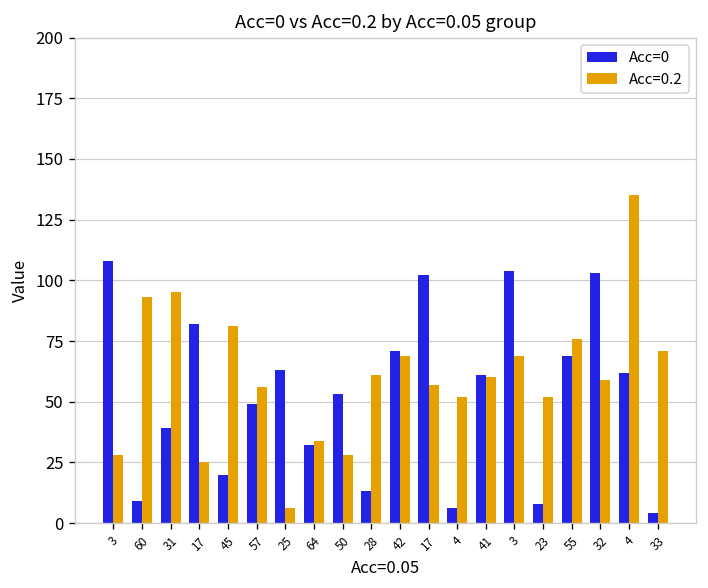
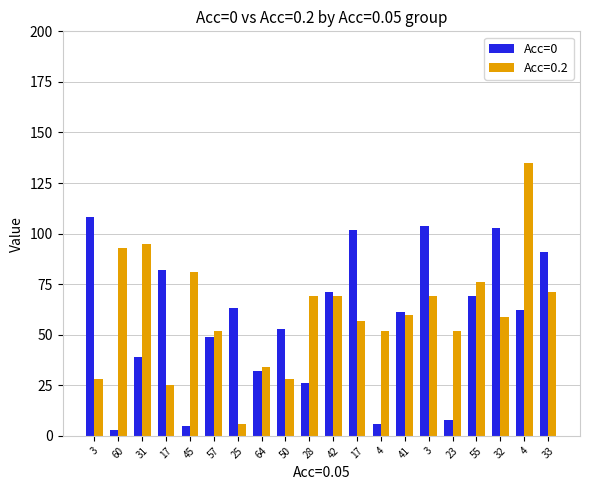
Acc=0, 60: 9 -> 3
Acc=0, 45: 20 -> 5
Acc=0.2, 57: 56 -> 52
Acc=0, 28: 13 -> 26
Acc=0.2, 28: 61 -> 69
Acc=0, 33: 4 -> 91
